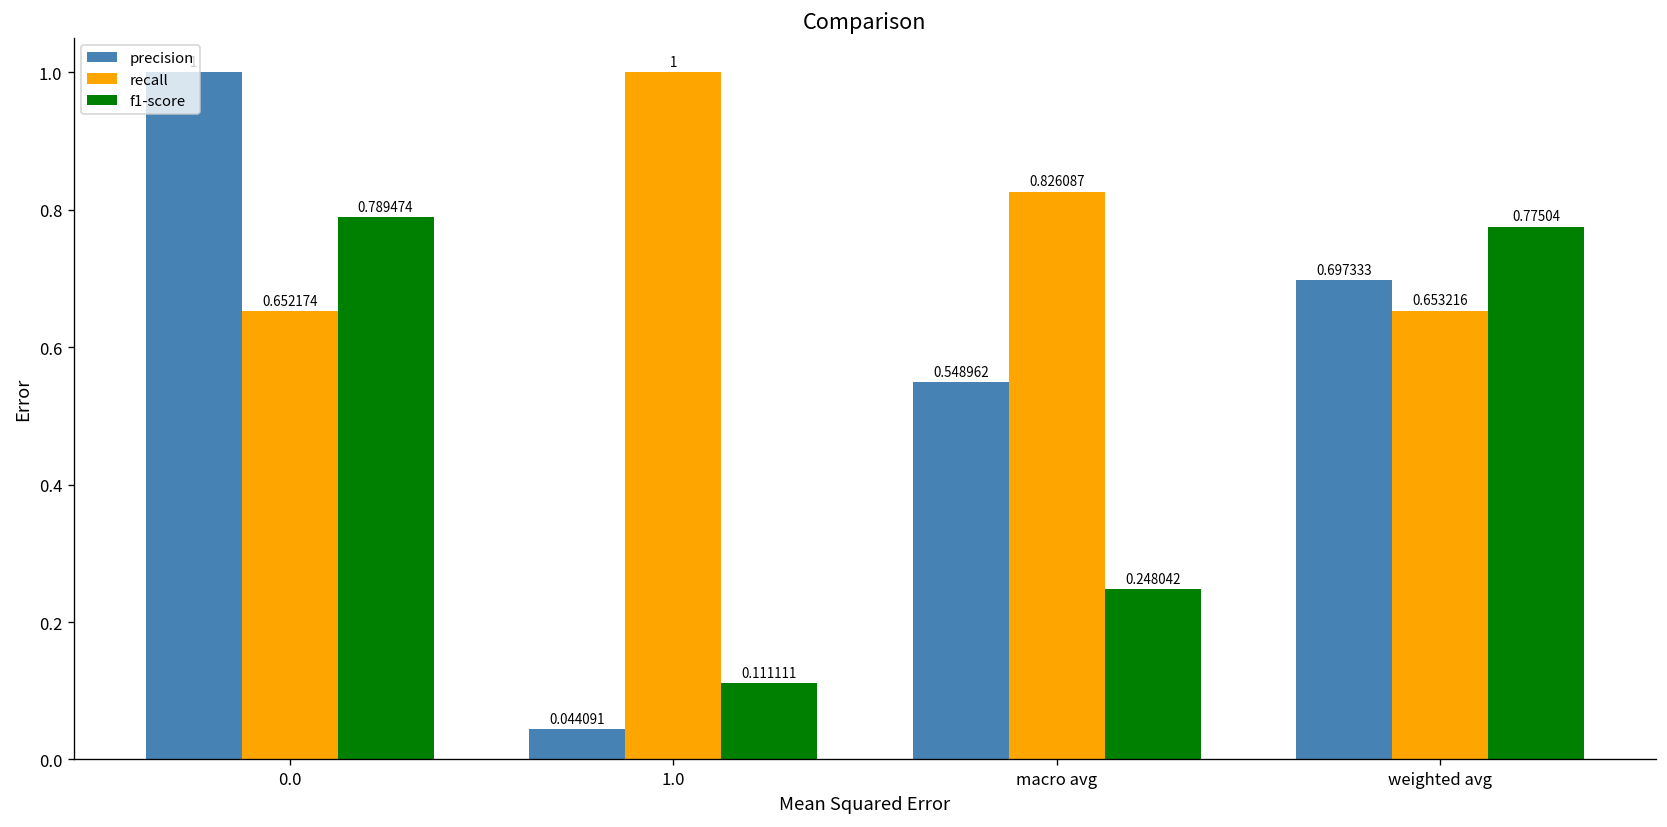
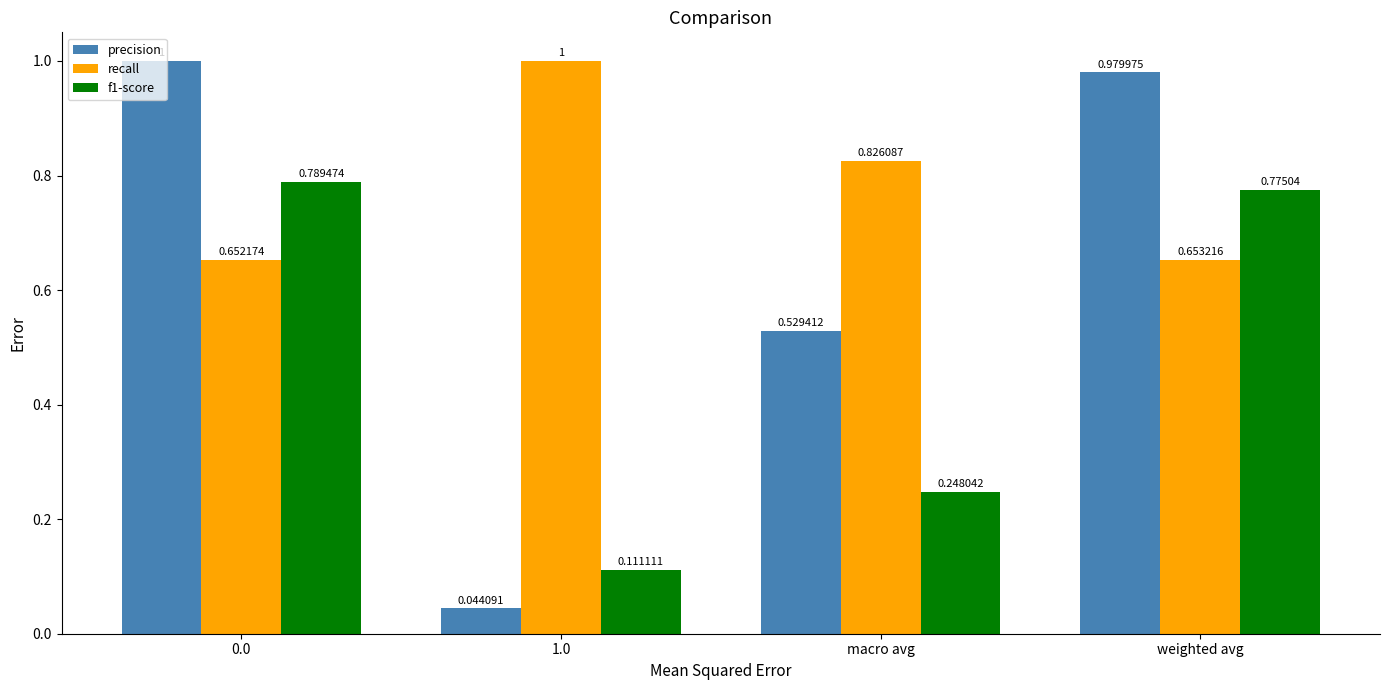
precision, macro avg: 0.548962 -> 0.529412
precision, weighted avg: 0.697333 -> 0.979975
